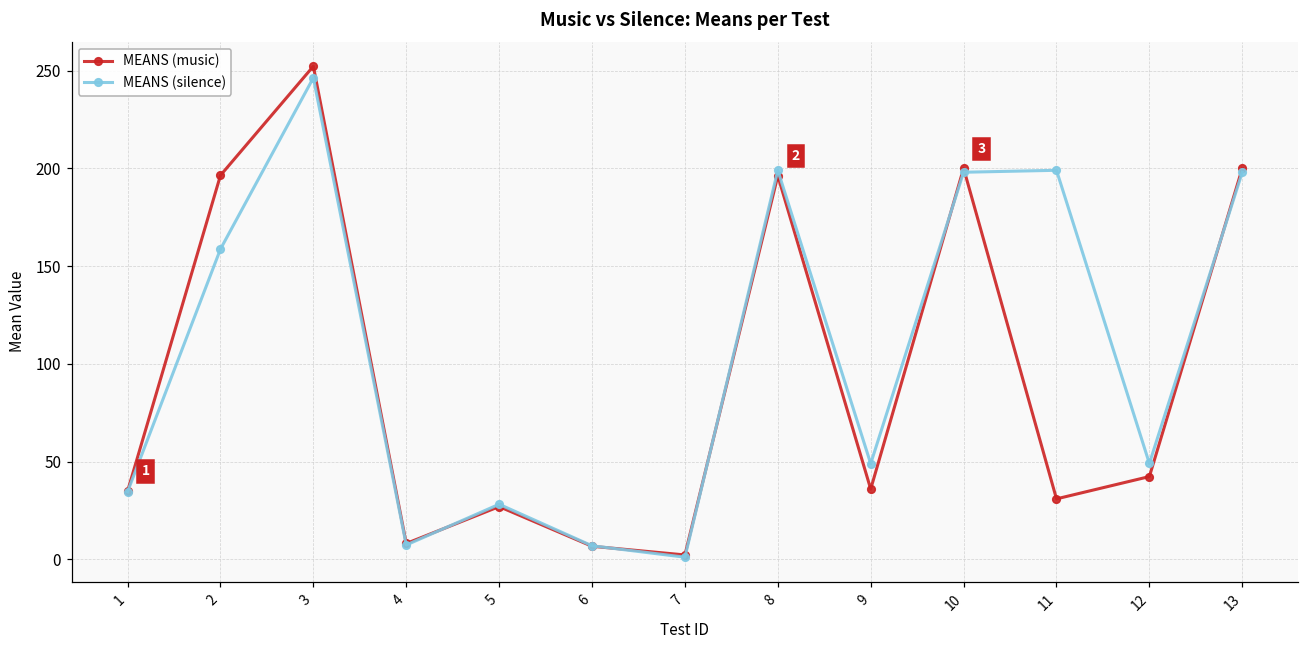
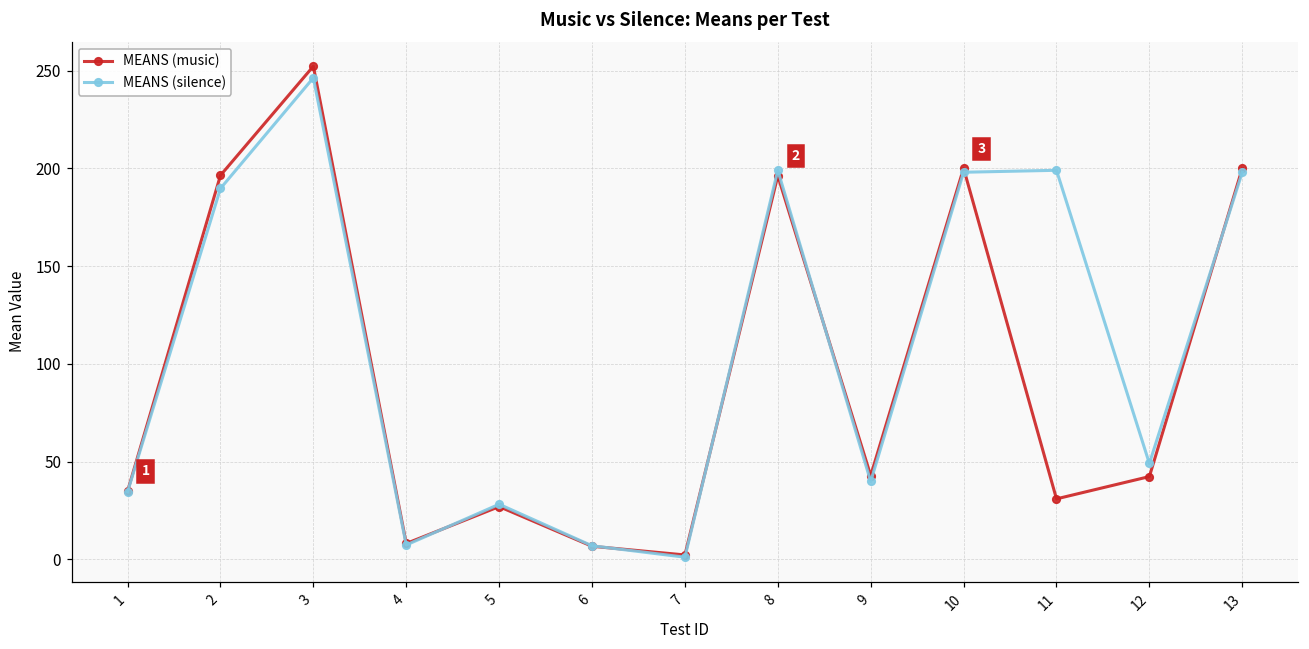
MEANS (silence), 2: 159 -> 190
MEANS (music), 9: 36 -> 43
MEANS (silence), 9: 49 -> 40
